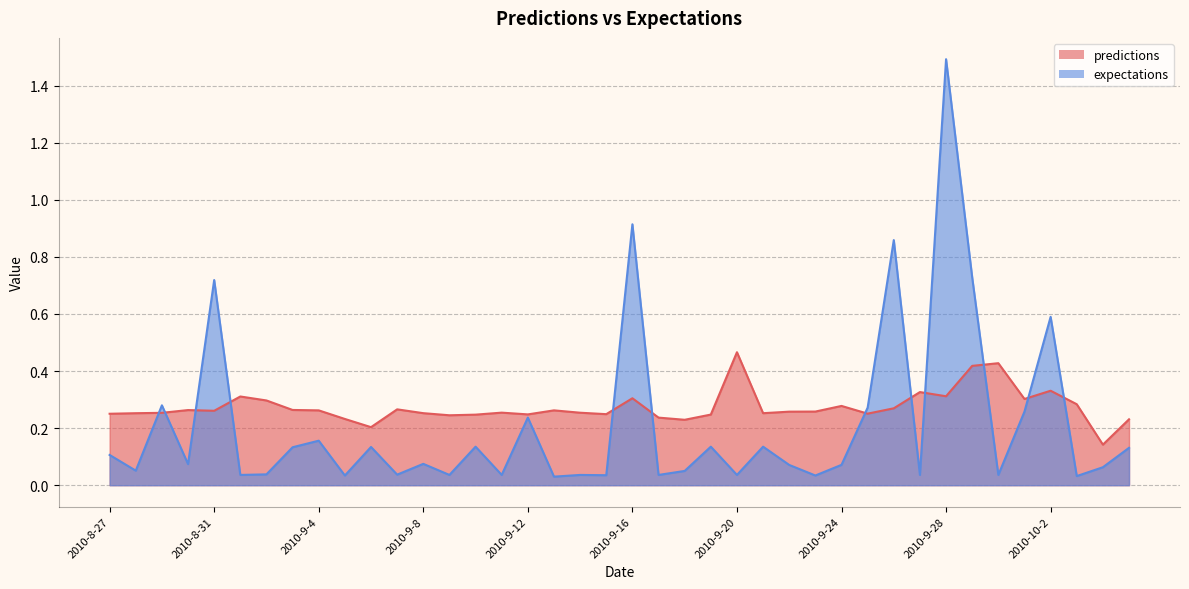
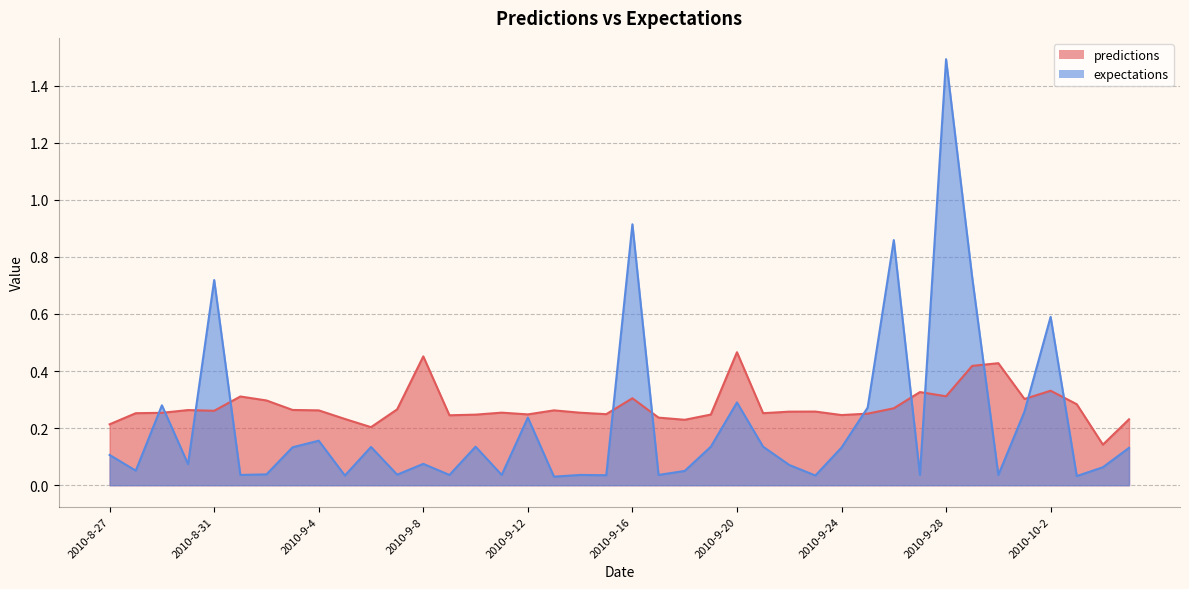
predictions, 2010-8-27: 0.25 -> 0.21
predictions, 2010-9-8: 0.25 -> 0.45
expectations, 2010-9-20: 0.04 -> 0.29
predictions, 2010-9-24: 0.28 -> 0.25
expectations, 2010-9-24: 0.07 -> 0.13
